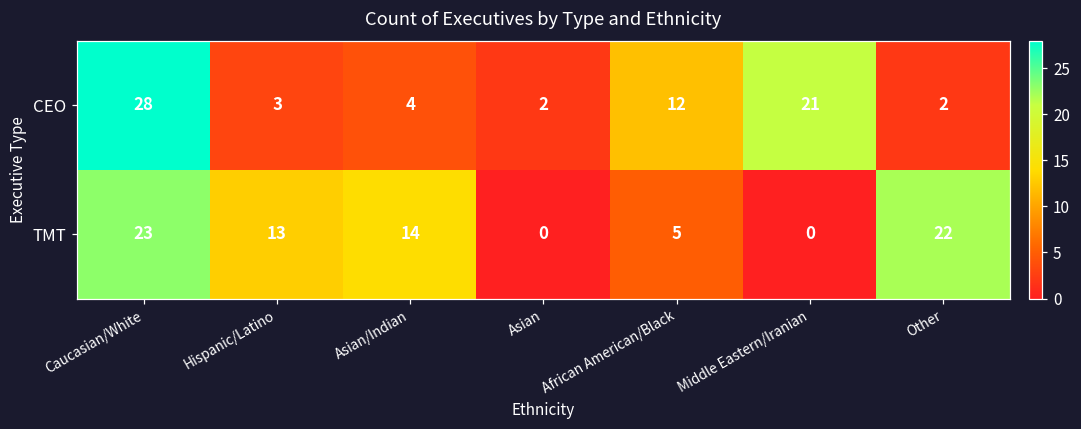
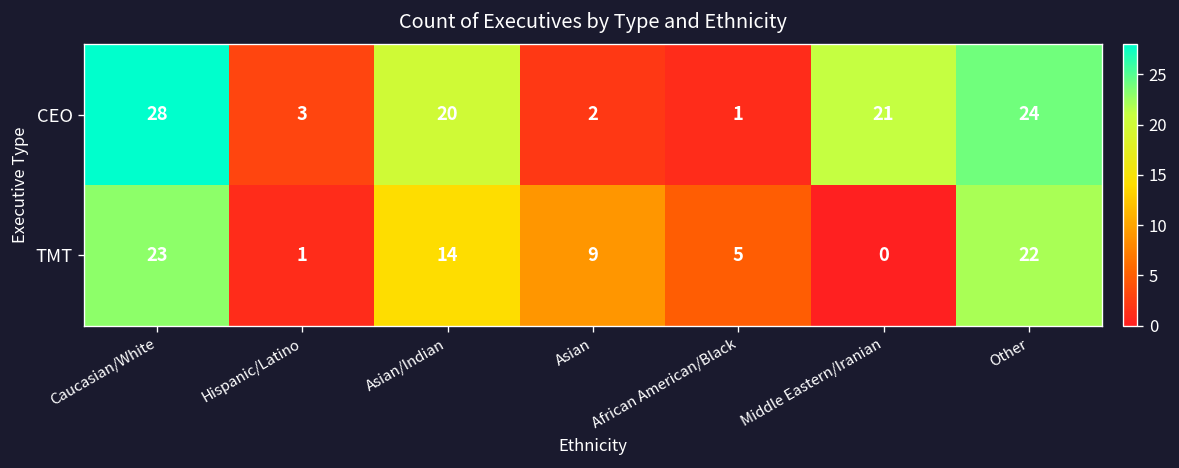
CEO, Asian/Indian: 4 -> 20
CEO, African American/Black: 12 -> 1
CEO, Other: 2 -> 24
TMT, Hispanic/Latino: 13 -> 1
TMT, Asian: 0 -> 9
